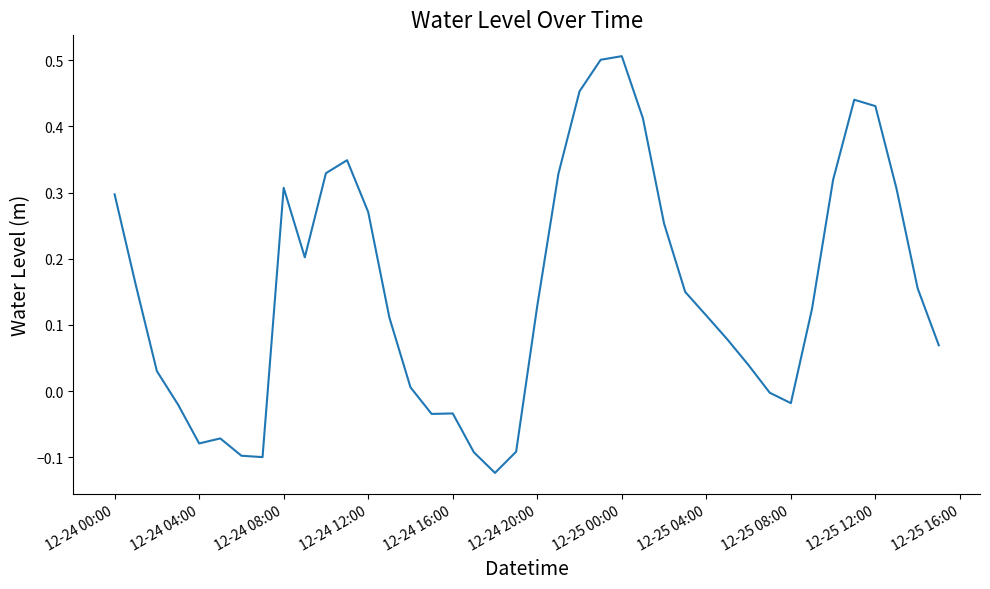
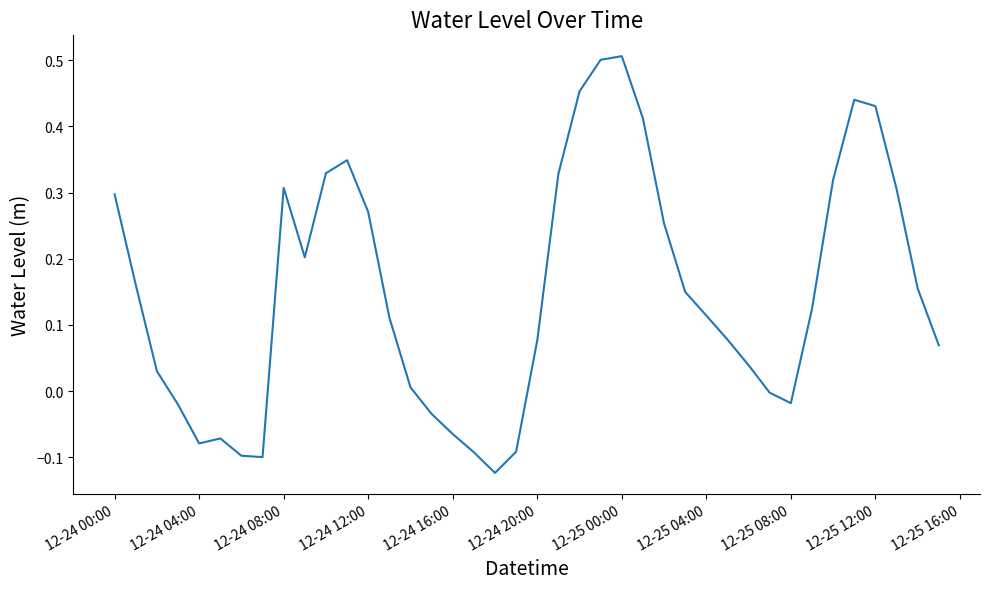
12-24 16:00: -0.03 -> -0.06
12-24 20:00: 0.13 -> 0.08
